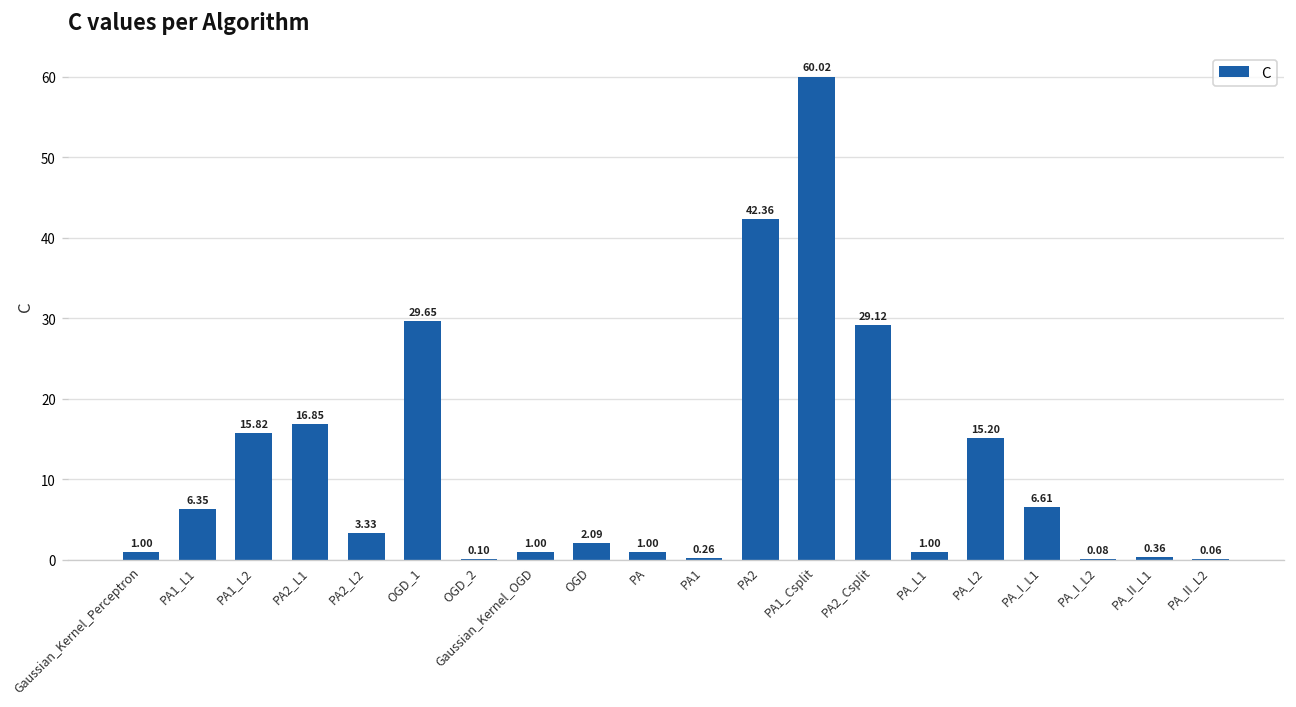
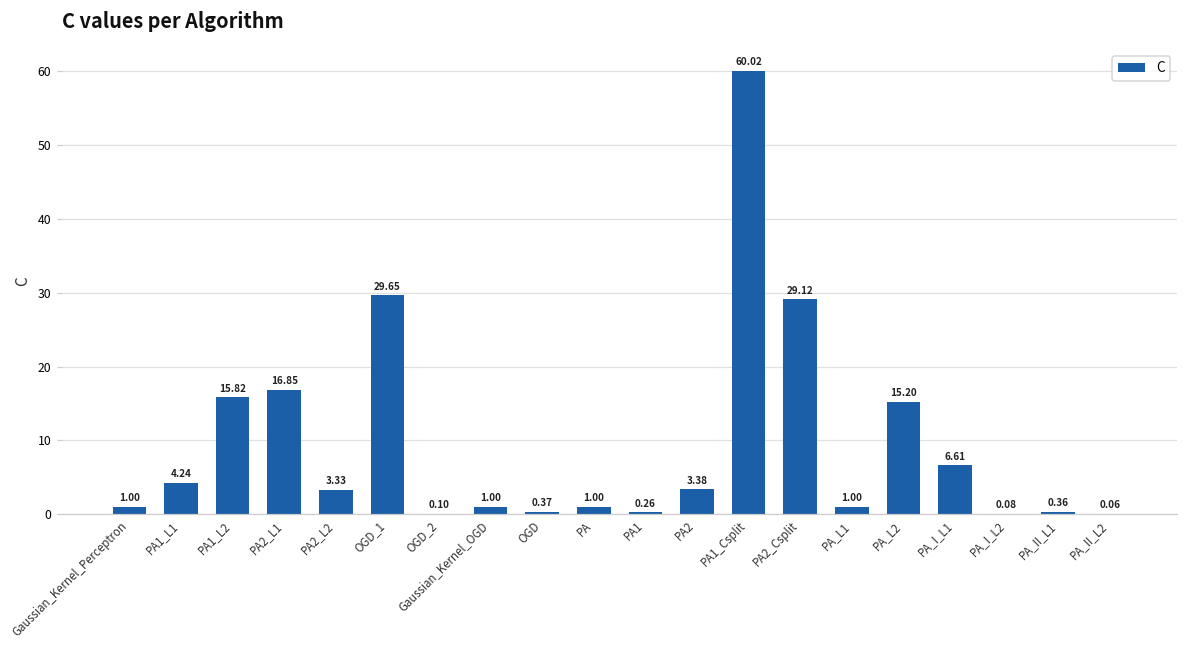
PA1_L1: 6.35 -> 4.24
OGD: 2.09 -> 0.37
PA2: 42.36 -> 3.38
